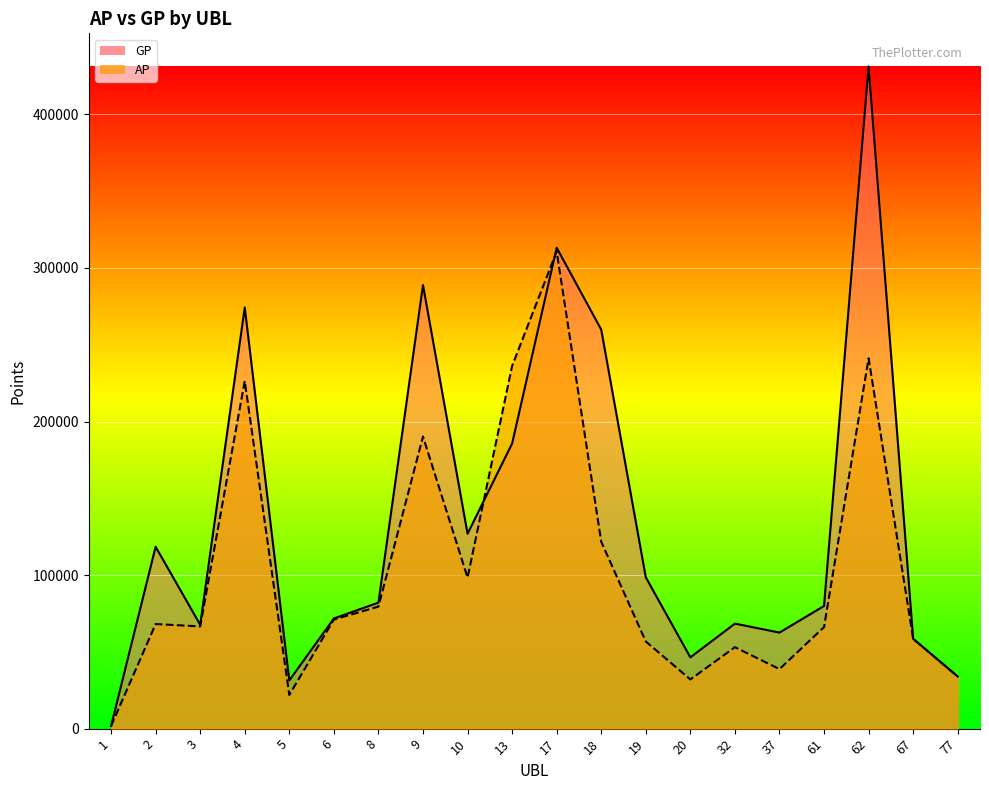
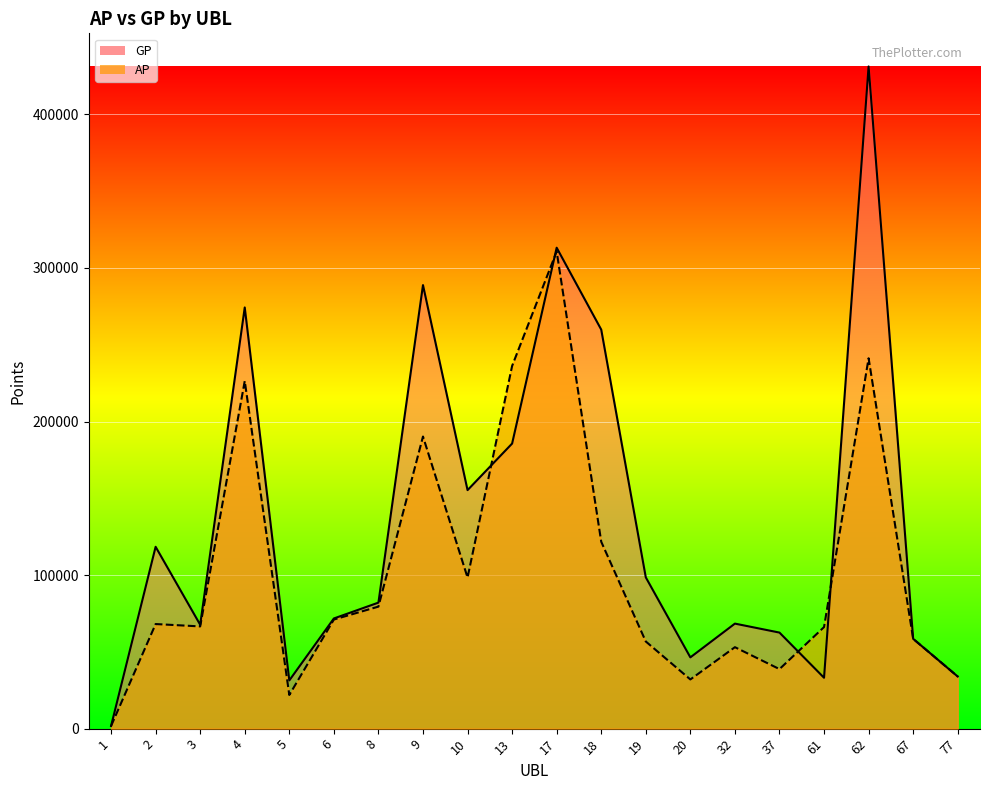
GP, 10: 127000 -> 155000
GP, 61: 80000 -> 33000
